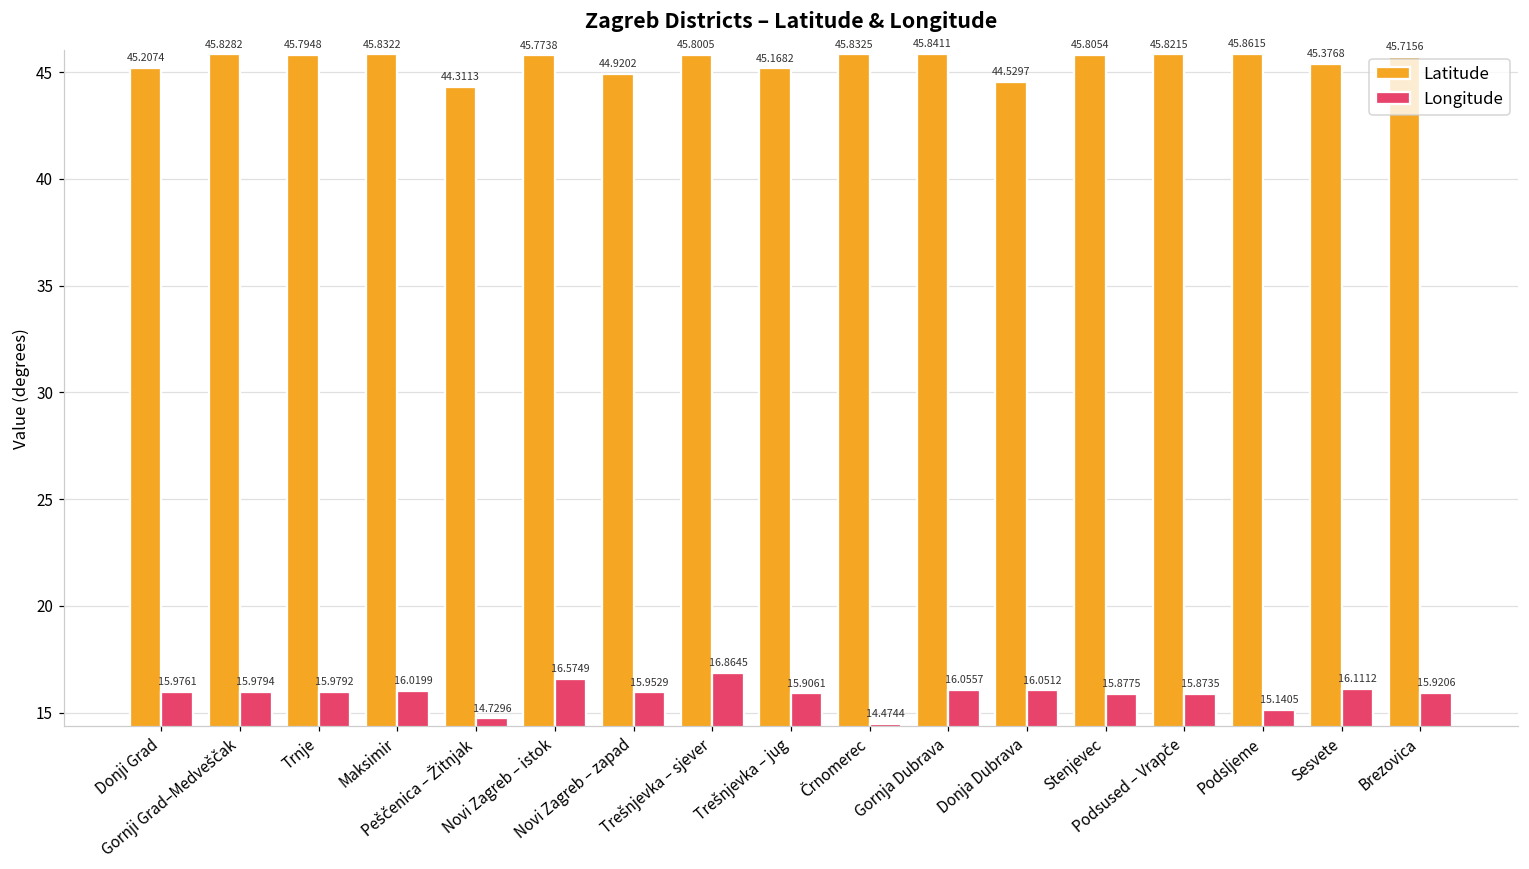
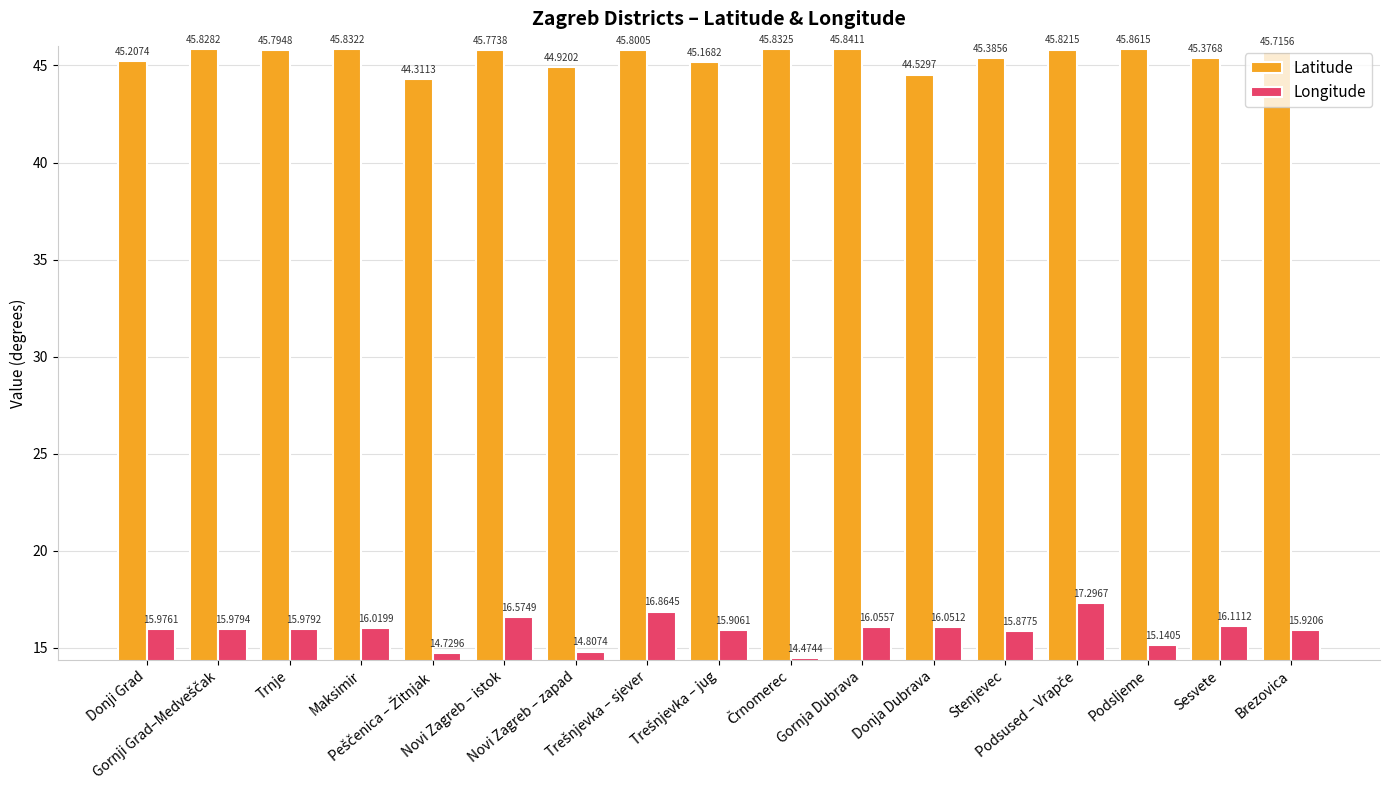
Longitude, Novi Zagreb – zapad: 15.9529 -> 14.8074
Latitude, Stenjevec: 45.8054 -> 45.3856
Longitude, Podsused – Vrapče: 15.8735 -> 17.2967
